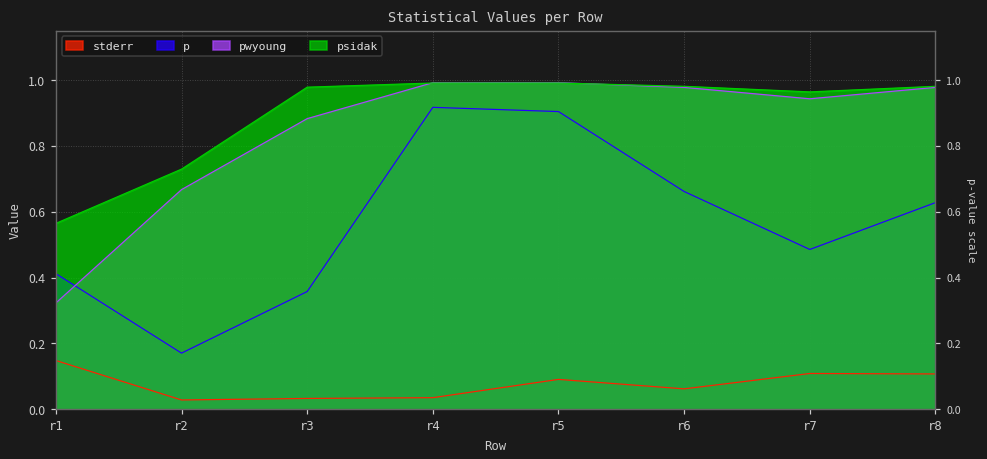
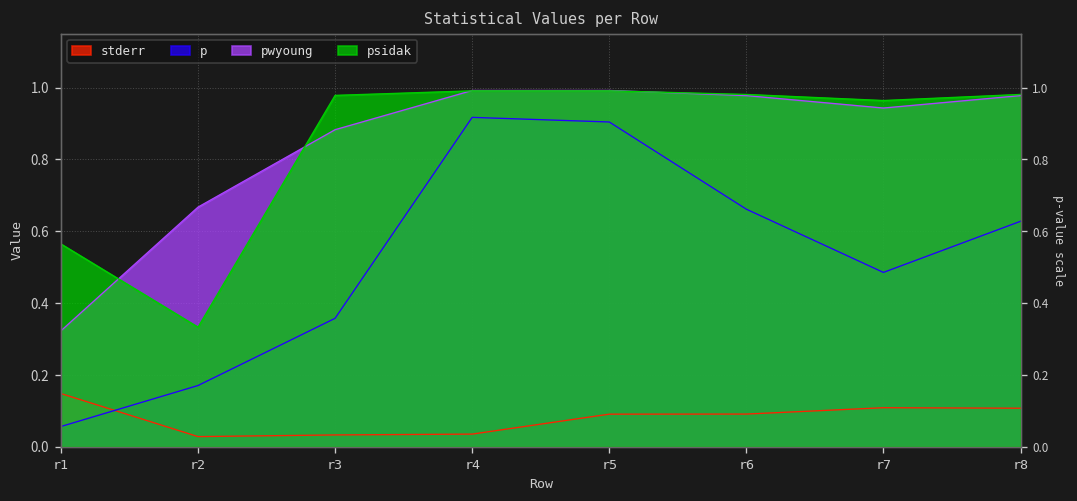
p, r1: 0.41 -> 0.06
psidak, r2: 0.73 -> 0.33
stderr, r6: 0.06 -> 0.09
